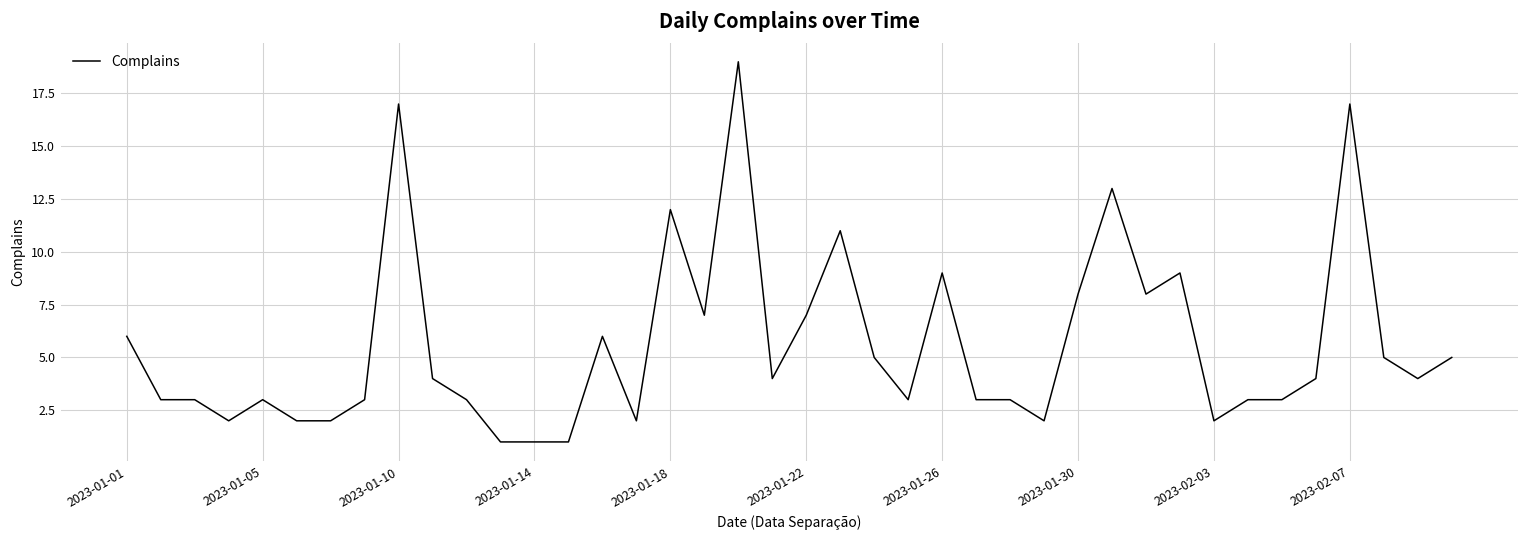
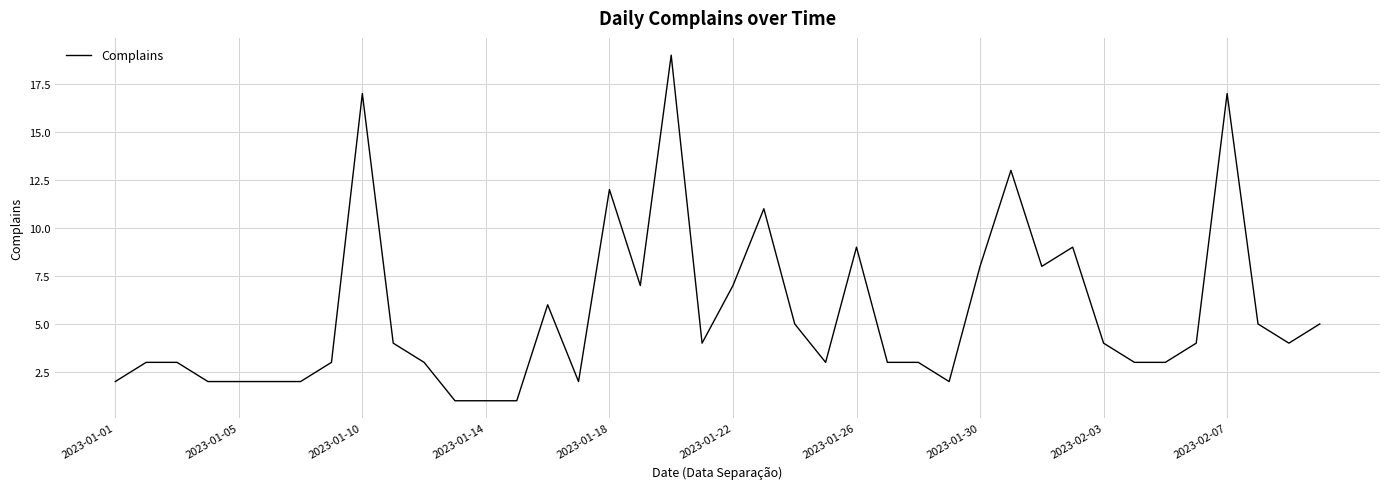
2023-01-01: 6 -> 2
2023-01-05: 3 -> 2
2023-02-03: 2 -> 4
